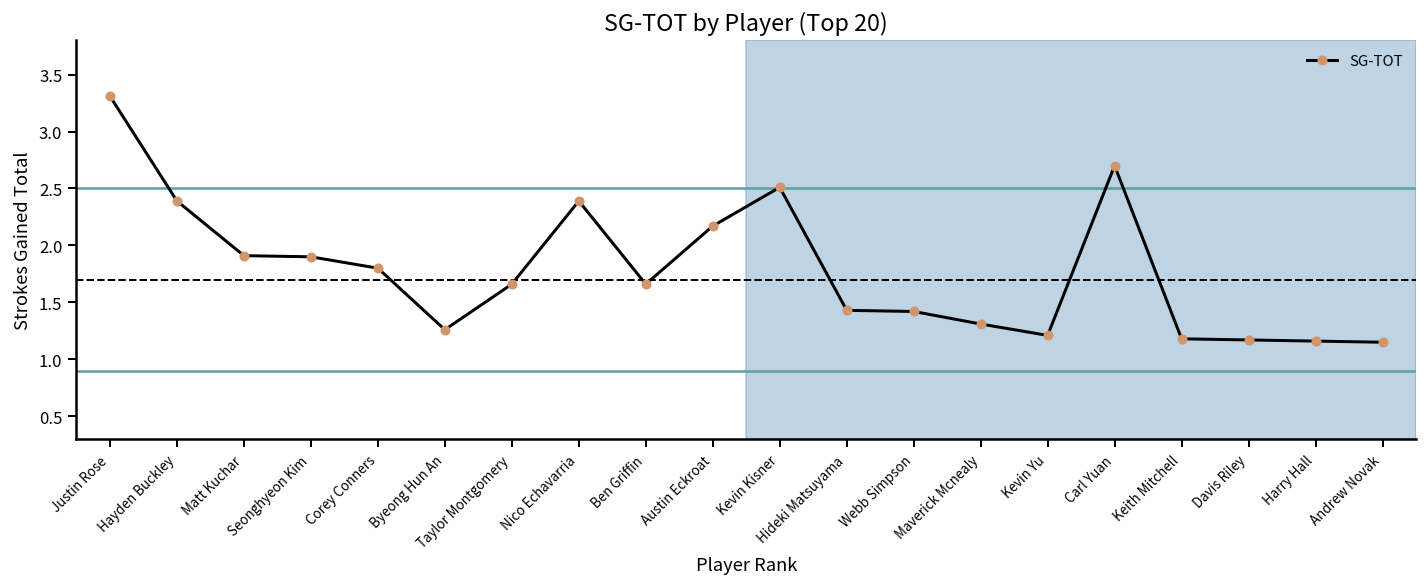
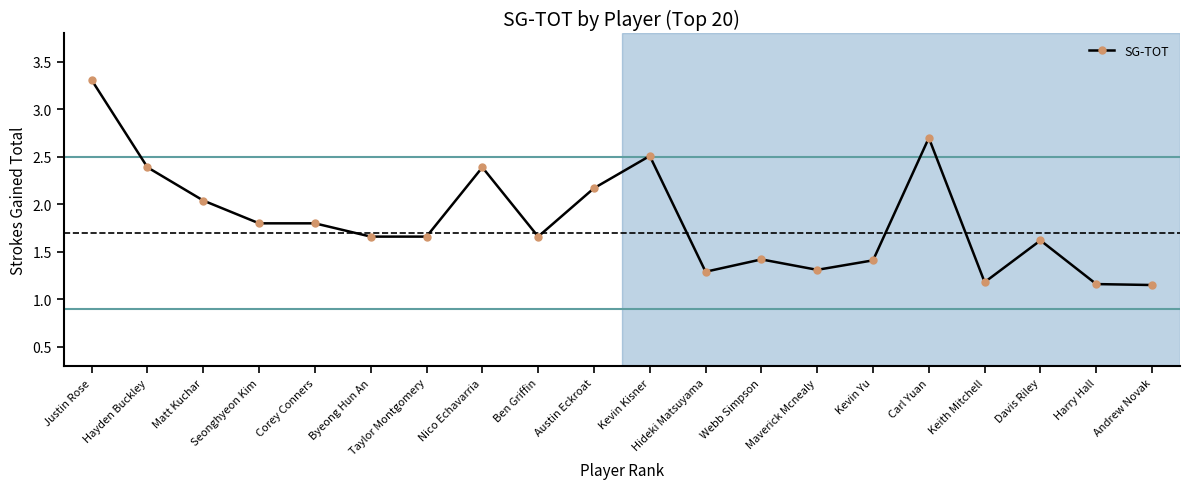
Matt Kuchar: 1.9 -> 2.0
Seonghyeon Kim: 1.9 -> 1.8
Byeong Hun An: 1.3 -> 1.7
Hideki Matsuyama: 1.4 -> 1.3
Kevin Yu: 1.2 -> 1.4
Davis Riley: 1.2 -> 1.6
